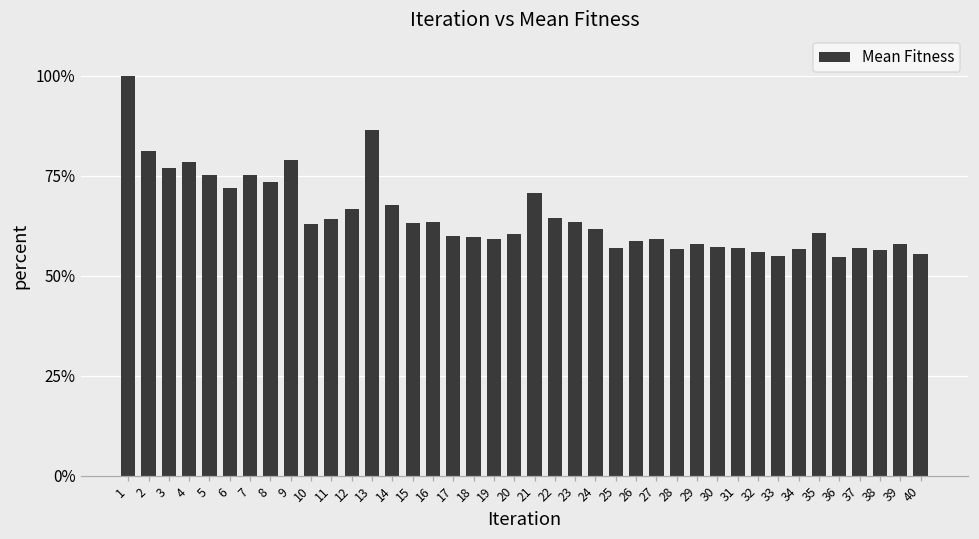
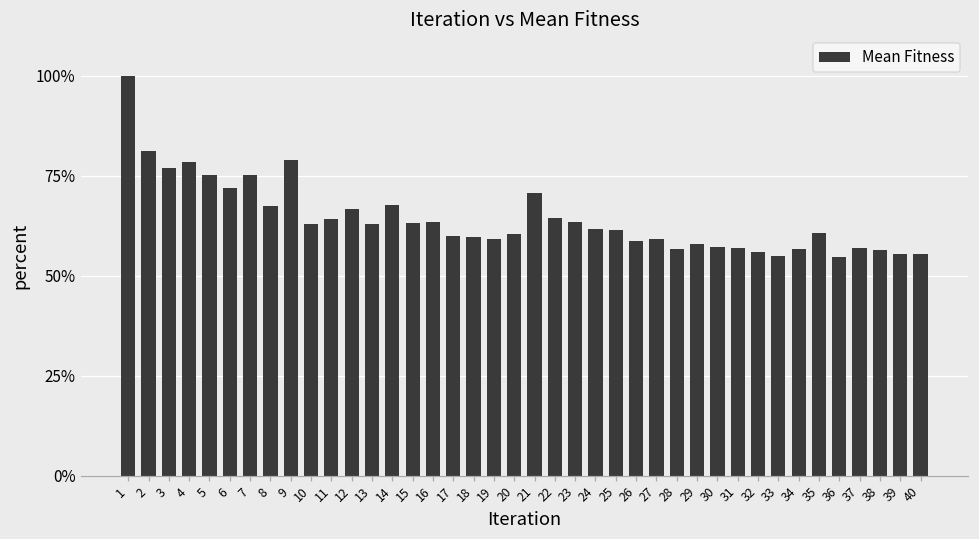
8: 73% -> 67%
13: 86% -> 63%
25: 57% -> 61%
39: 58% -> 56%
